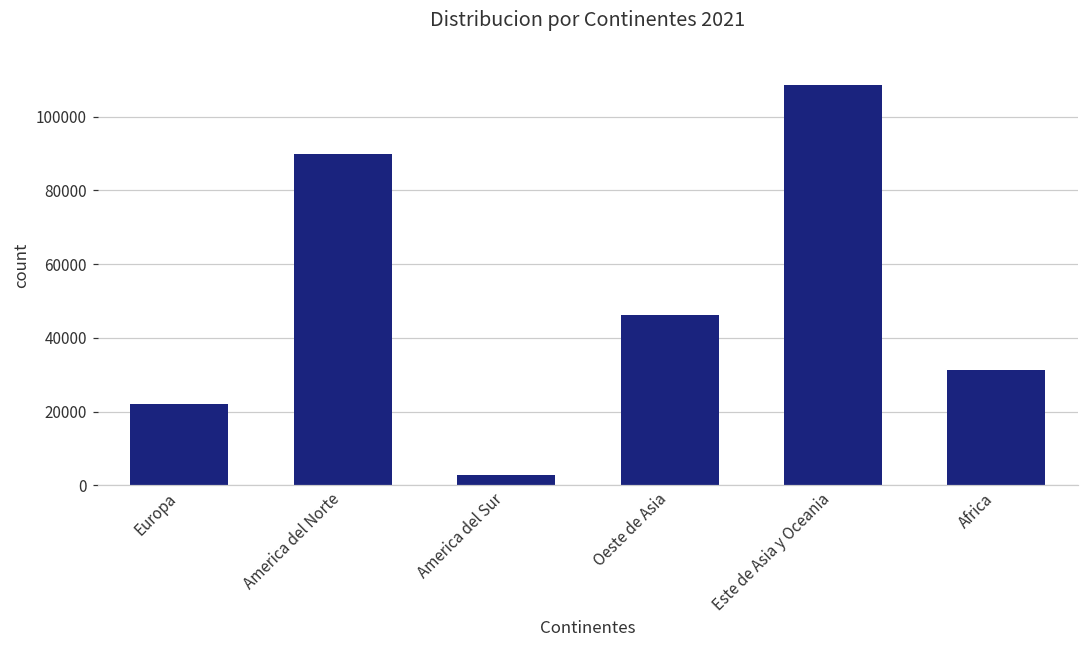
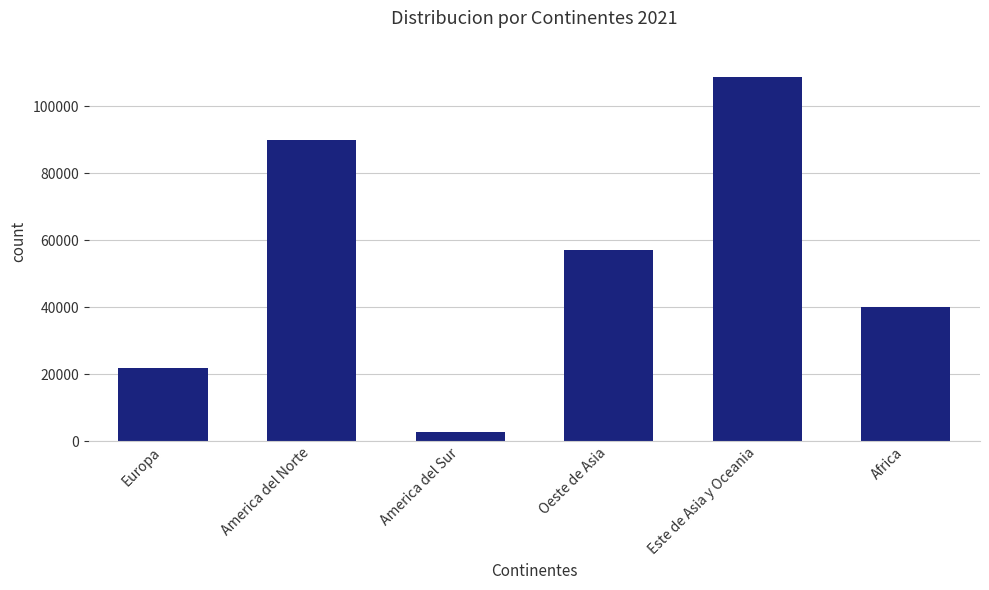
Oeste de Asia: 46000 -> 57000
Africa: 31000 -> 40000
